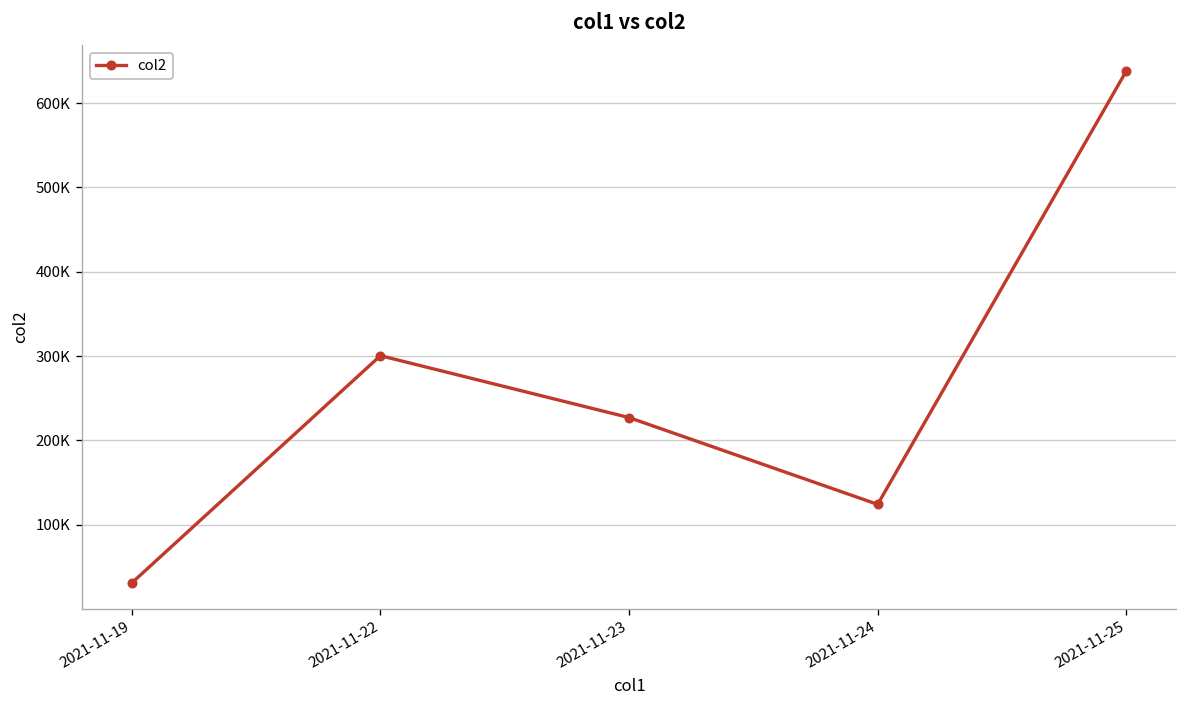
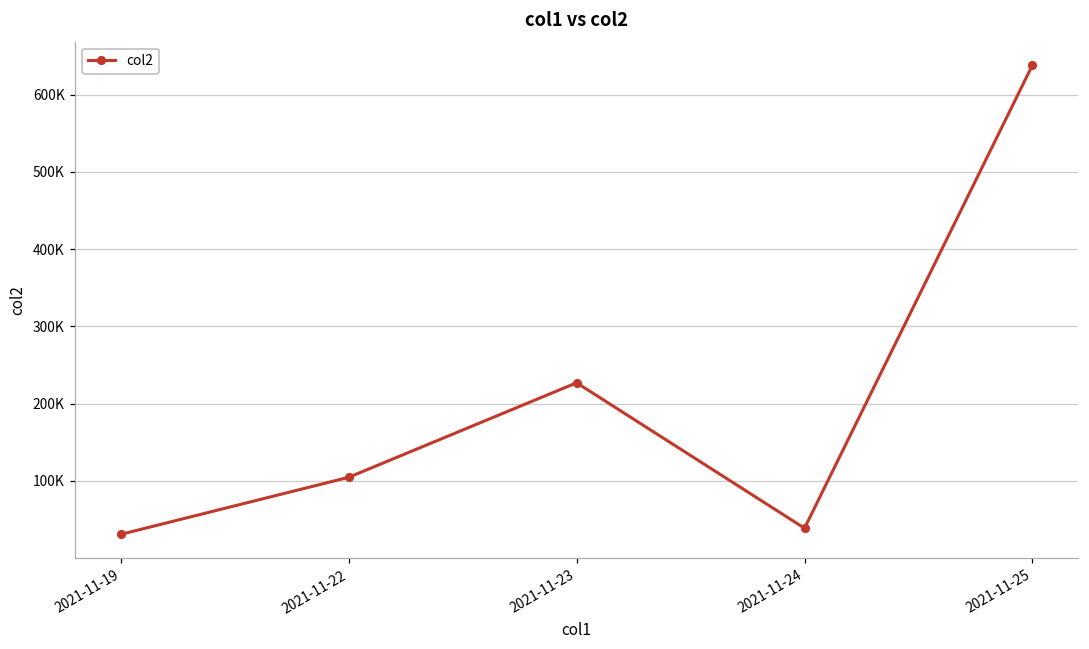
2021-11-22: 300000 -> 100000
2021-11-24: 120000 -> 40000
